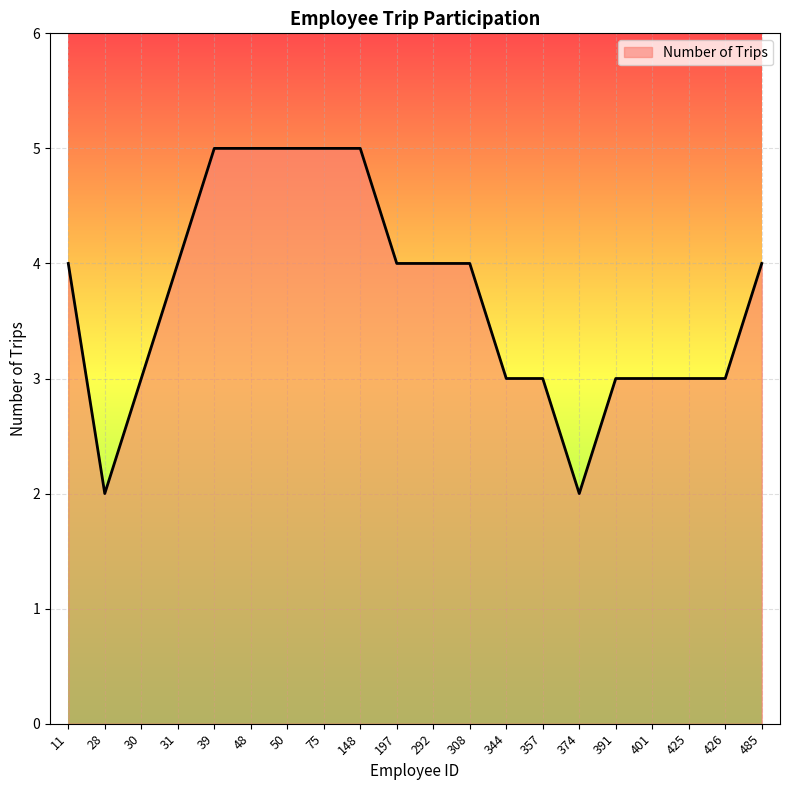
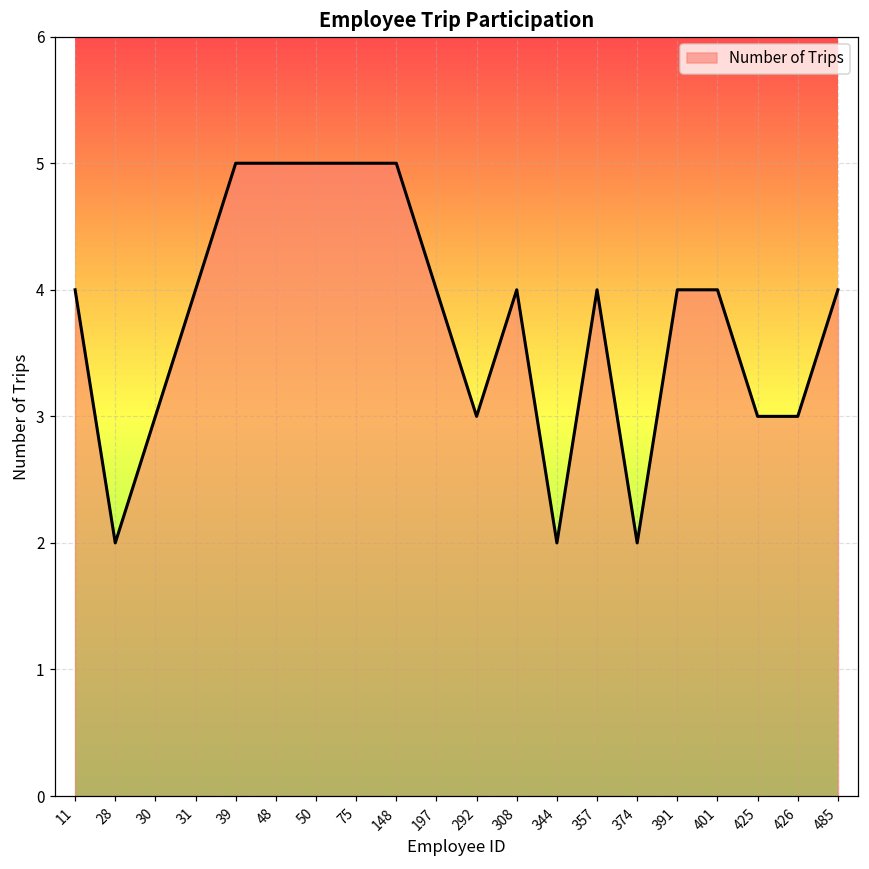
292: 4 -> 3
344: 3 -> 2
357: 3 -> 4
391: 3 -> 4
401: 3 -> 4
